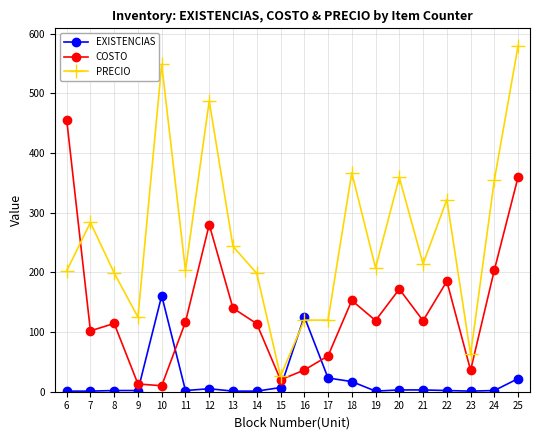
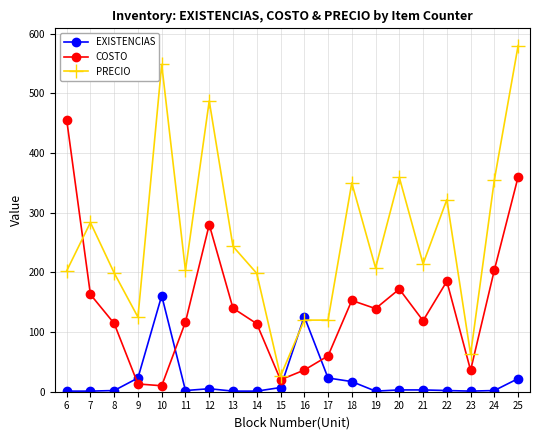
COSTO, 7: 100 -> 160
EXISTENCIAS, 9: 0 -> 20
PRECIO, 18: 370 -> 350
COSTO, 19: 120 -> 140
